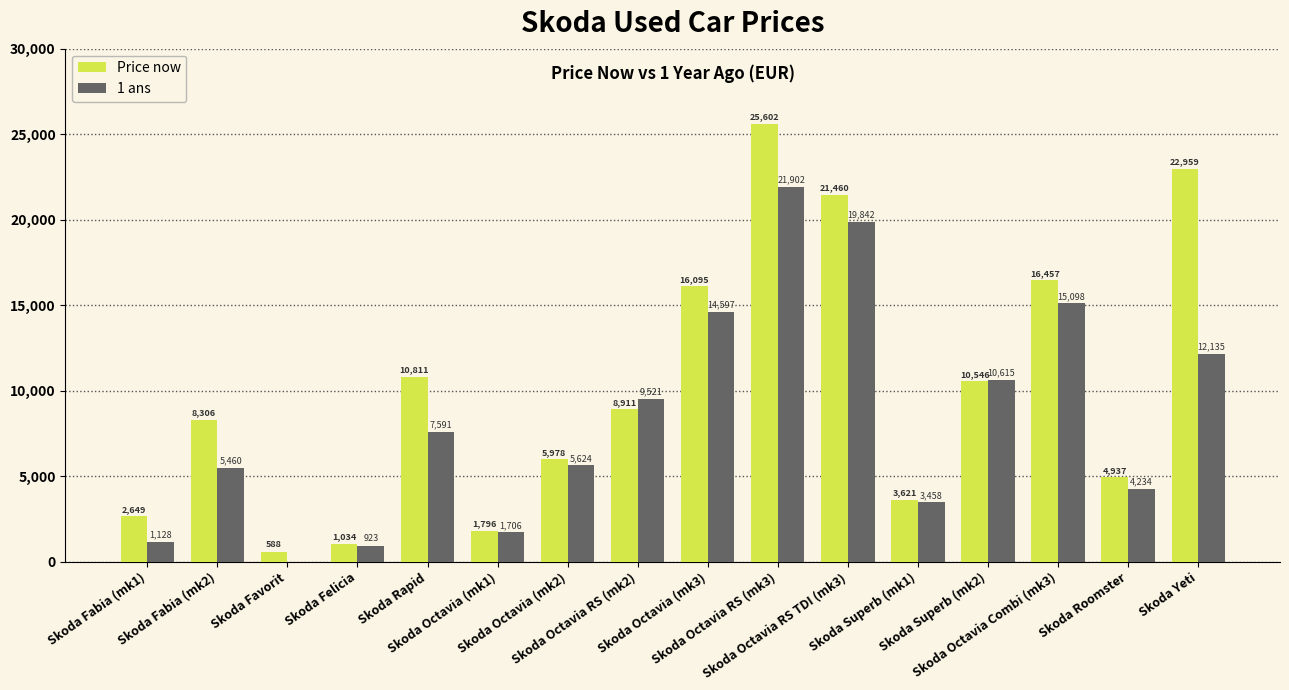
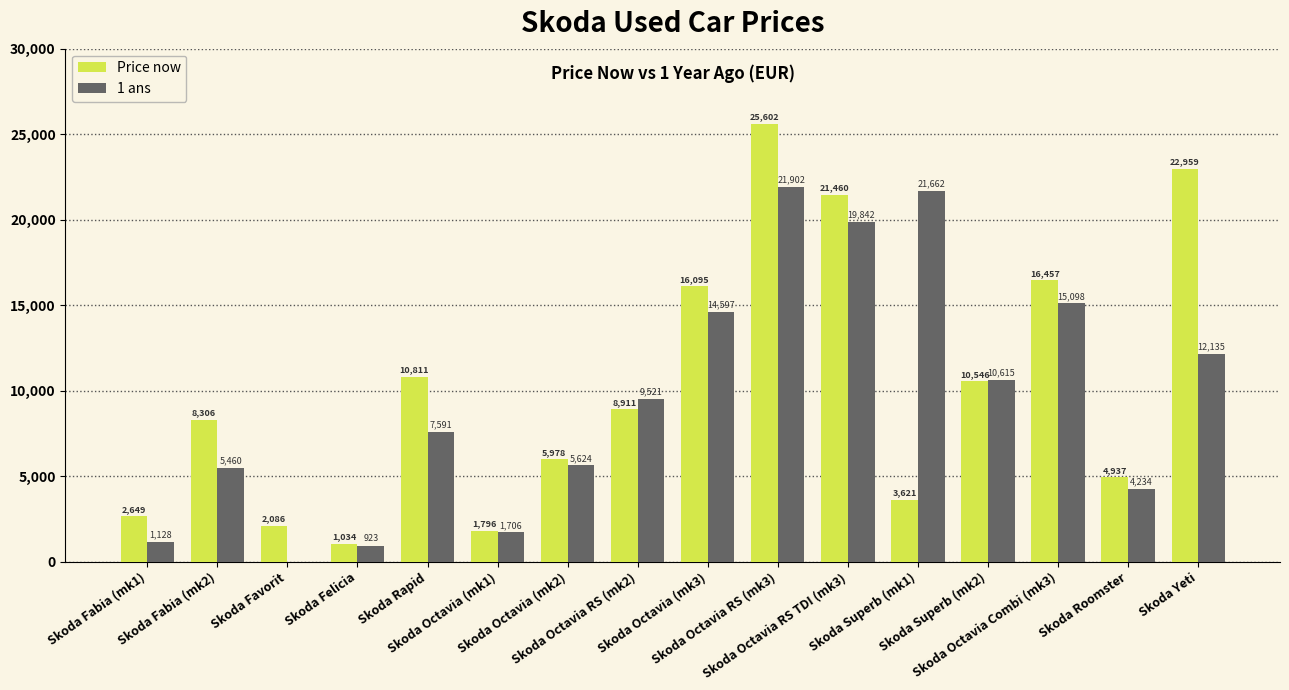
Price now, Skoda Favorit: 588 -> 2,086
1 ans, Skoda Superb (mk1): 3,458 -> 21,662
